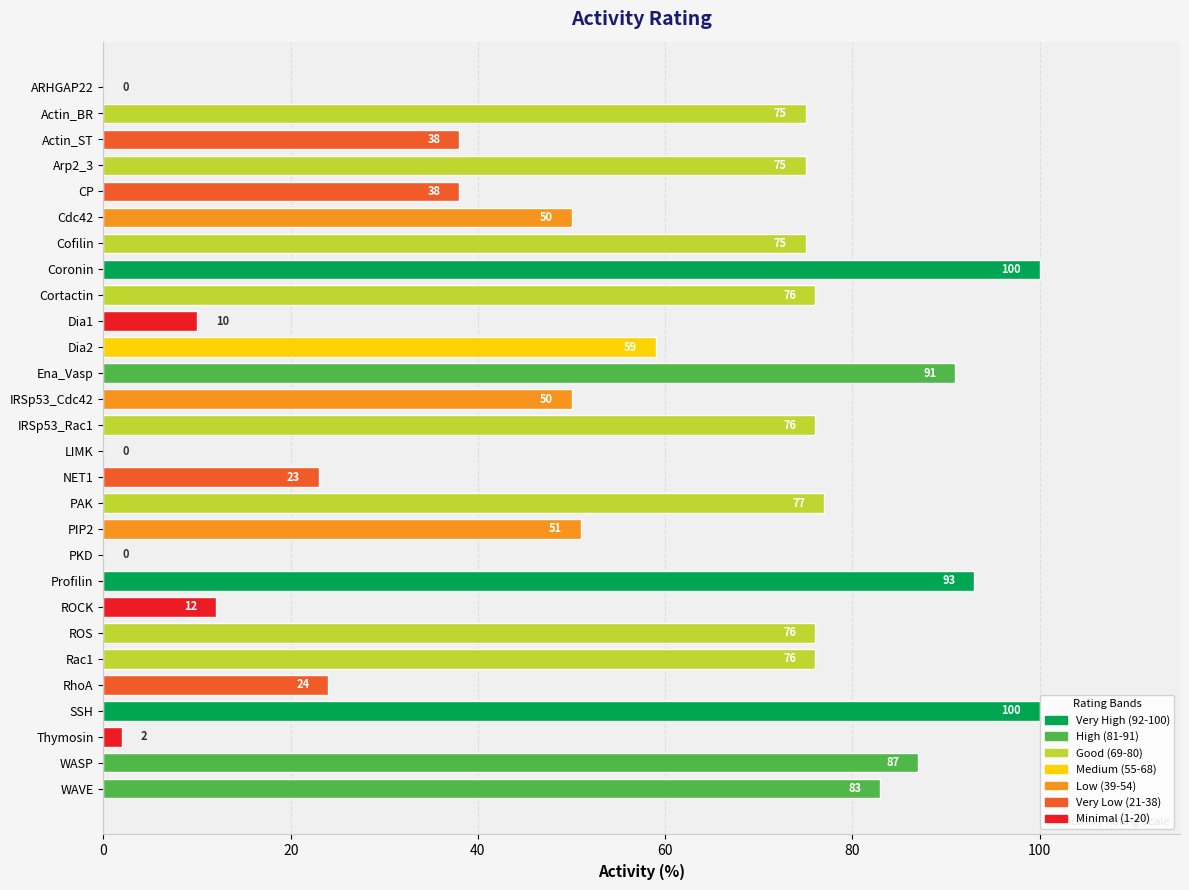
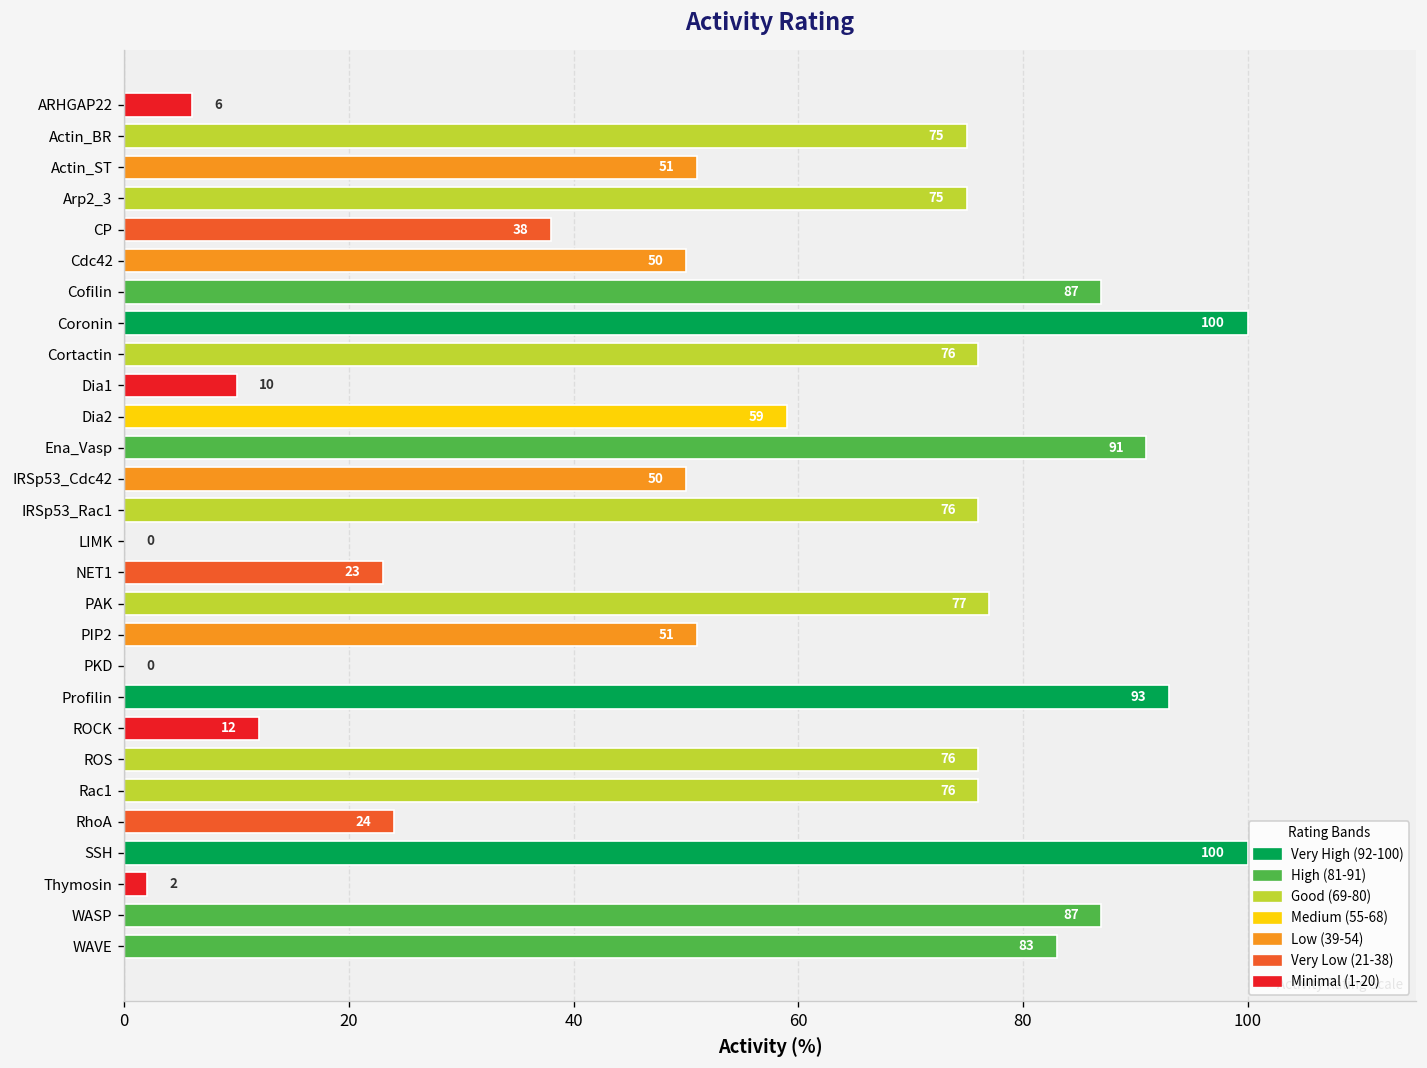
ARHGAP22: 0 -> 6
Actin_ST: 38 -> 51
Cofilin: 75 -> 87
